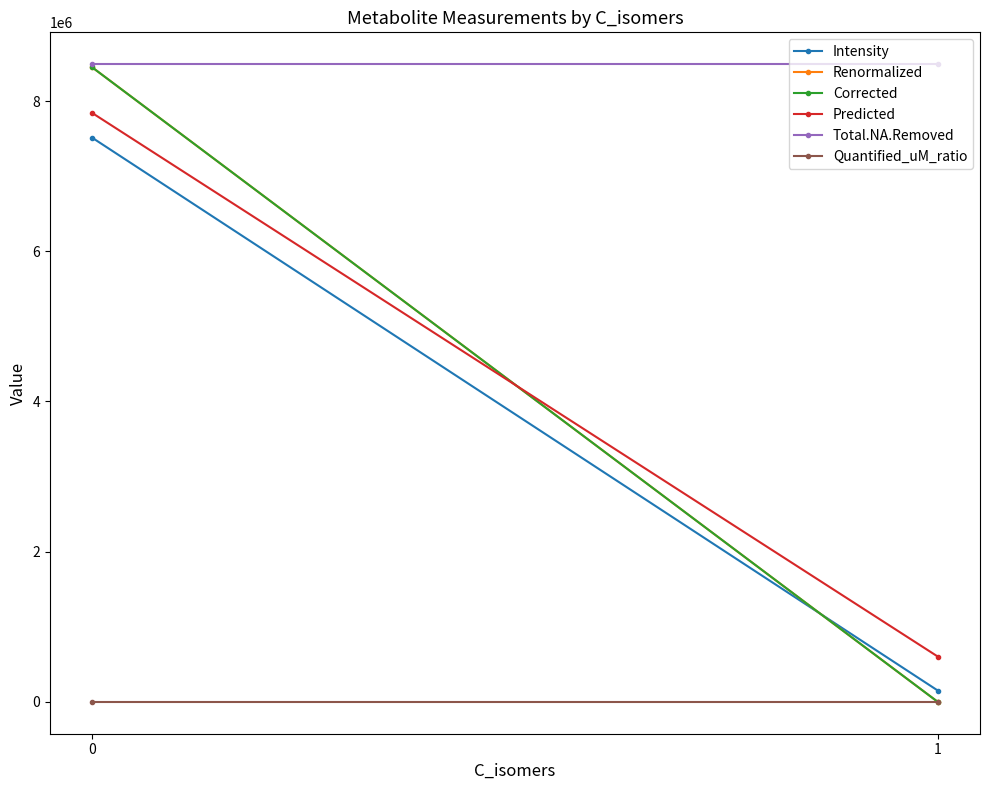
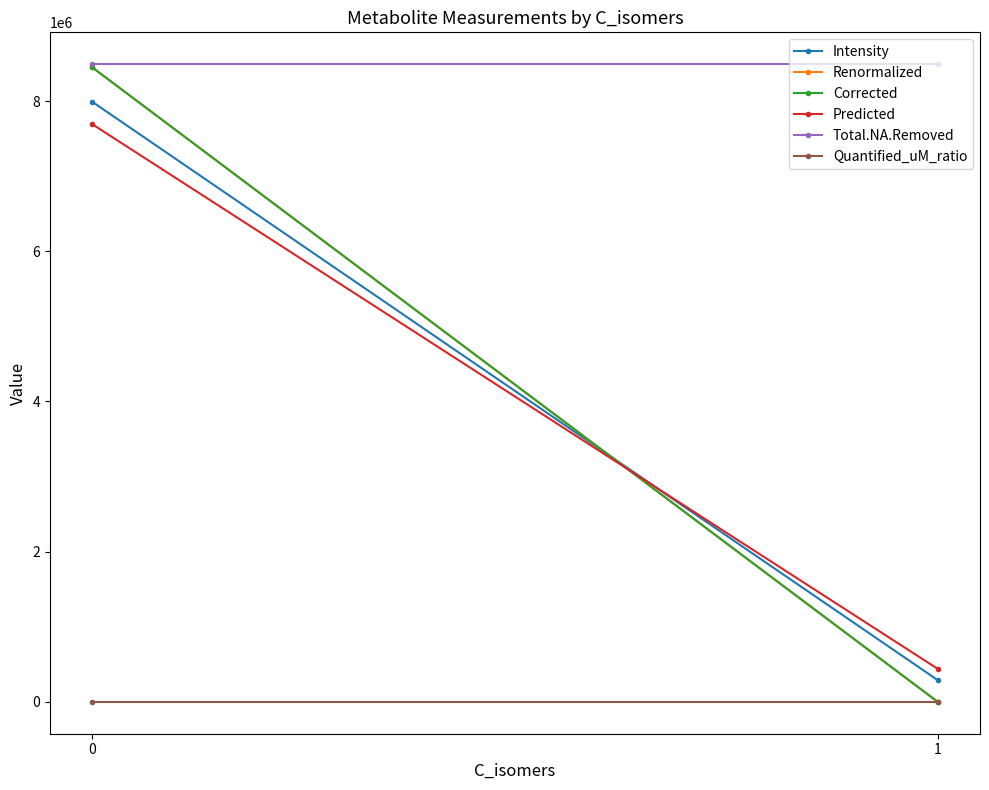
Intensity, 0: 7500000 -> 8000000
Predicted, 0: 7800000 -> 7700000
Intensity, 1: 200000 -> 300000
Predicted, 1: 600000 -> 400000
